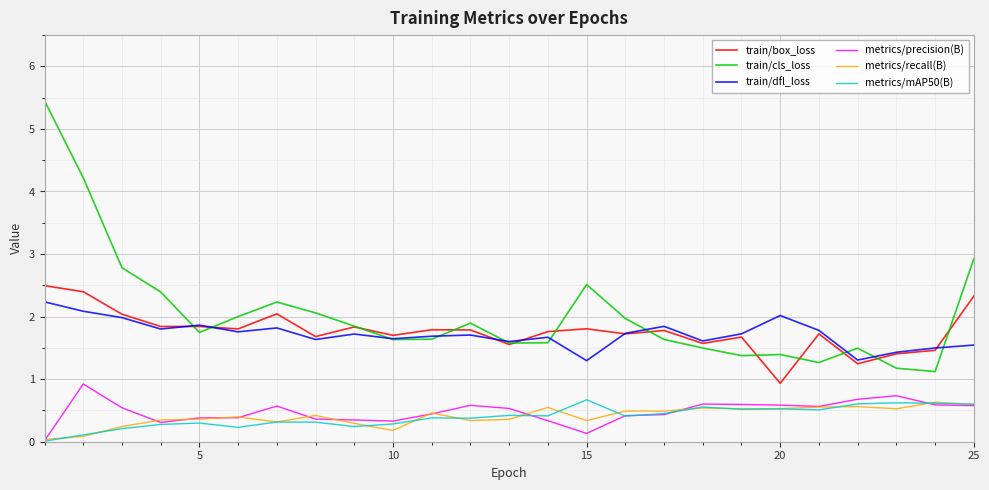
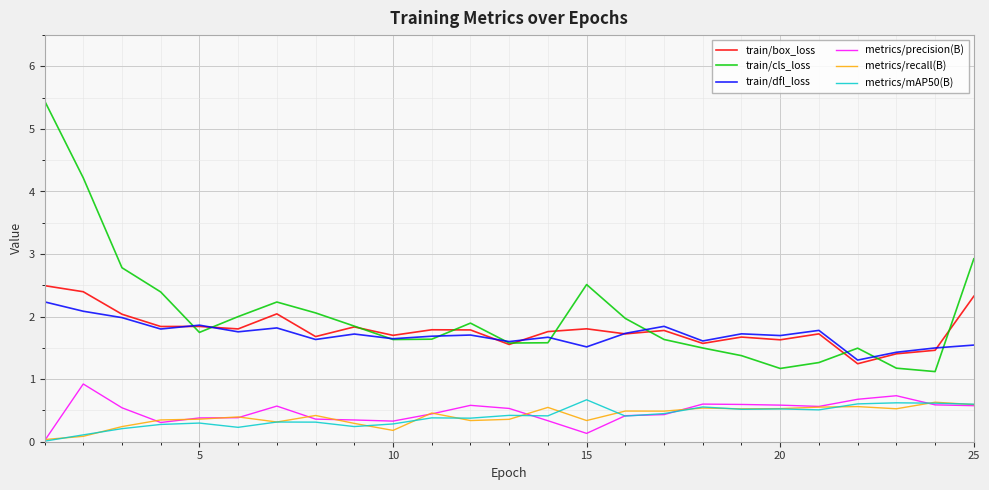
train/dfl_loss, 15: 1.3 -> 1.5
train/box_loss, 20: 0.9 -> 1.6
train/cls_loss, 20: 1.4 -> 1.2
train/dfl_loss, 20: 2.0 -> 1.7
